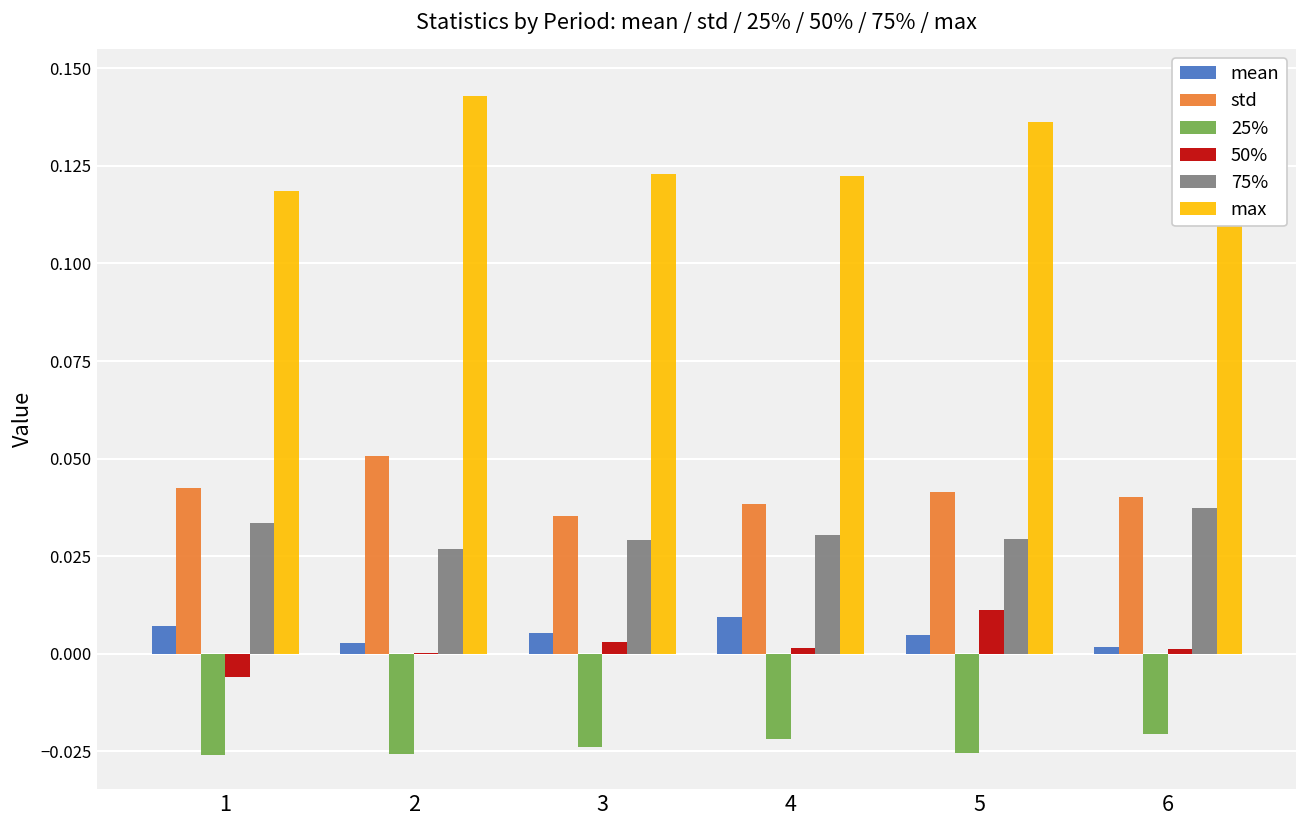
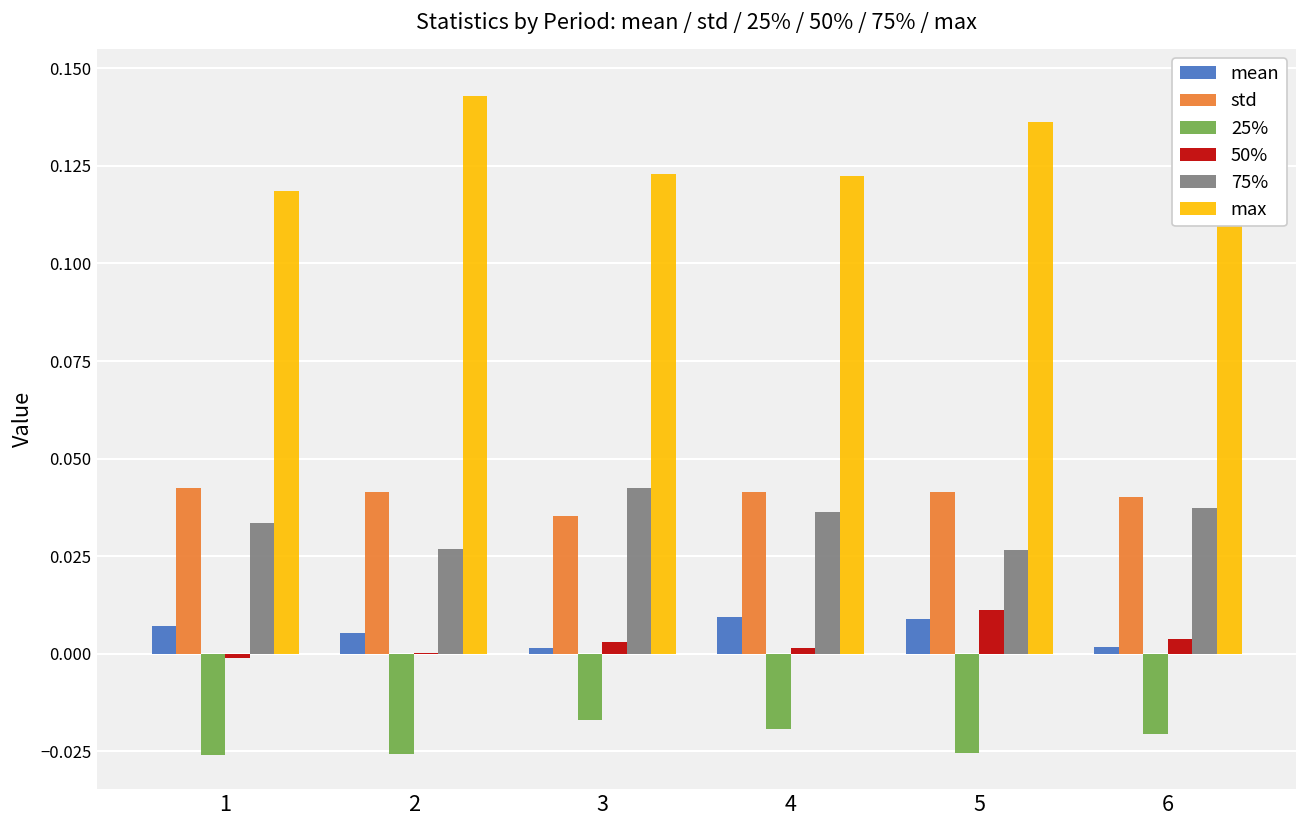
50%, 1: -0.006 -> -0.001
mean, 2: 0.003 -> 0.005
std, 2: 0.051 -> 0.041
mean, 3: 0.005 -> 0.001
25%, 3: -0.024 -> -0.017
75%, 3: 0.029 -> 0.043
std, 4: 0.038 -> 0.041
25%, 4: -0.022 -> -0.019
75%, 4: 0.030 -> 0.036
mean, 5: 0.005 -> 0.009
75%, 5: 0.029 -> 0.027
50%, 6: 0.001 -> 0.004
